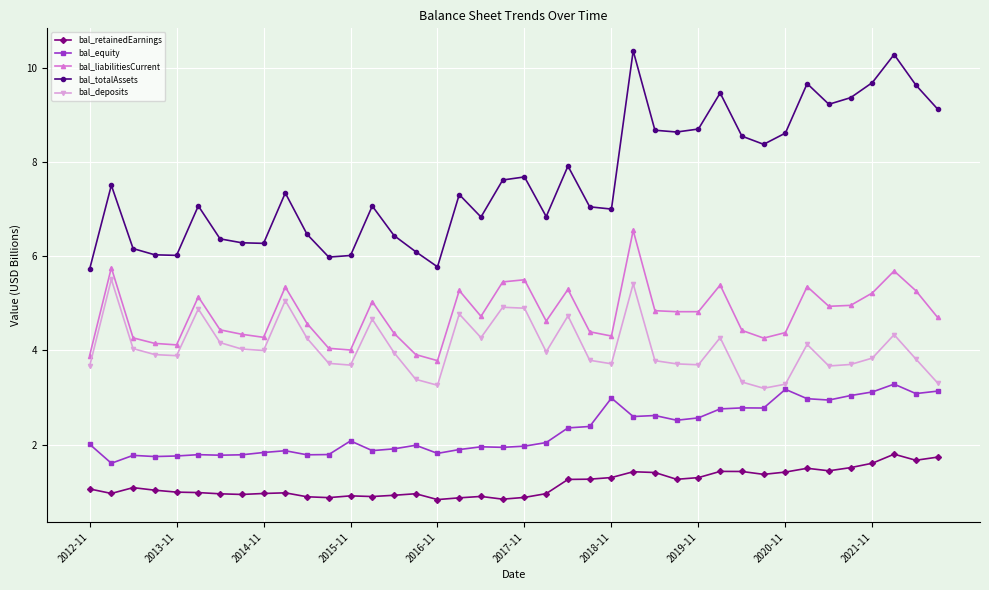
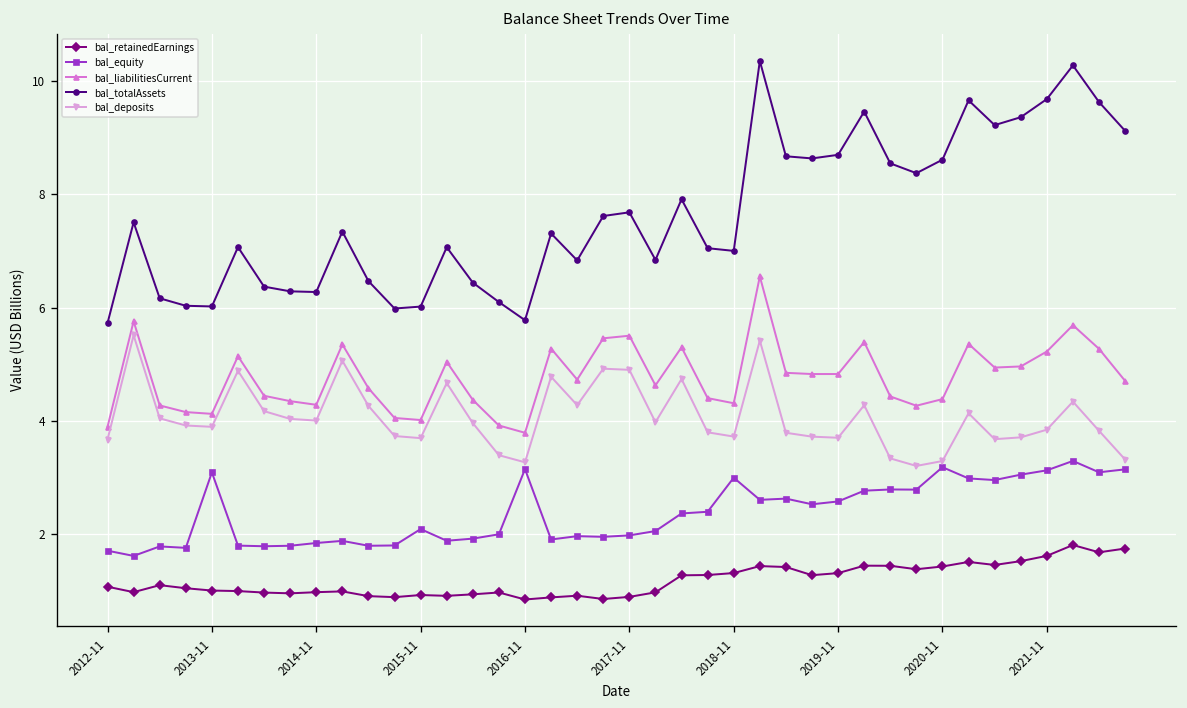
bal_equity, 2012-11: 2.0 -> 1.7
bal_equity, 2013-11: 1.8 -> 3.1
bal_equity, 2016-11: 1.8 -> 3.1
